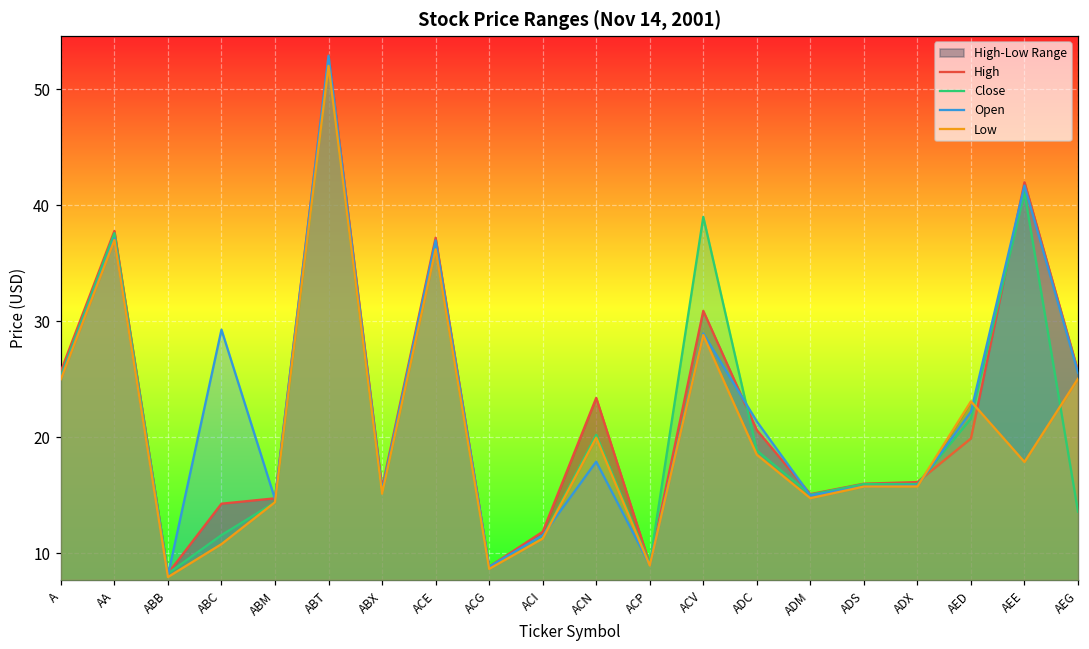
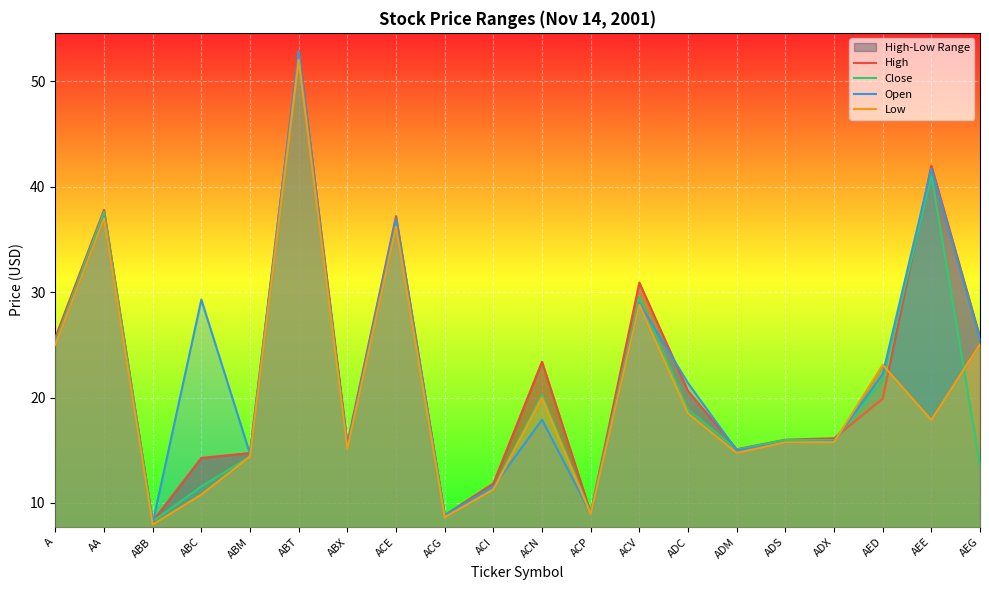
Close, ACV: 39.0 -> 29.5
